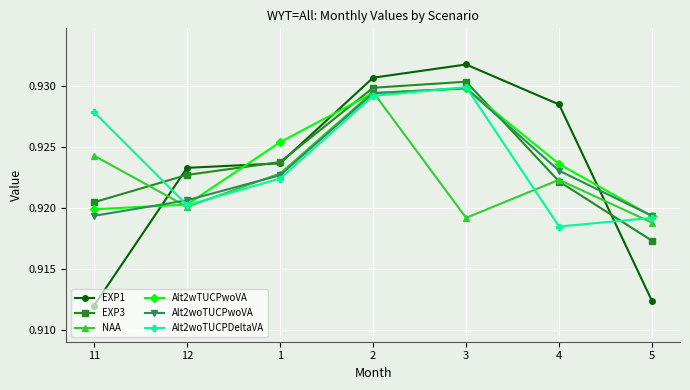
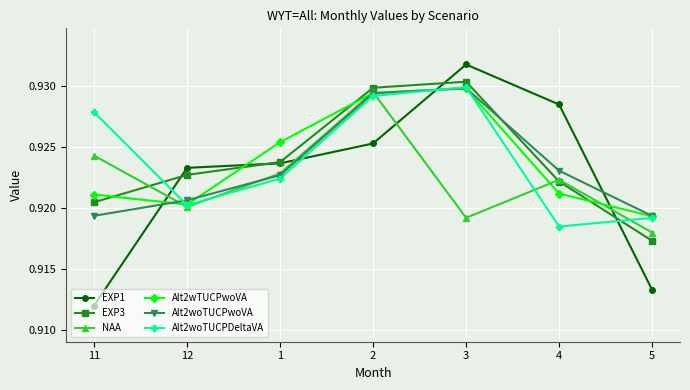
Alt2wTUCPwoVA, 11: 0.9199 -> 0.9211
EXP1, 2: 0.9307 -> 0.9253
Alt2wTUCPwoVA, 4: 0.9236 -> 0.9212
EXP1, 5: 0.9124 -> 0.9133
NAA, 5: 0.9188 -> 0.9180
